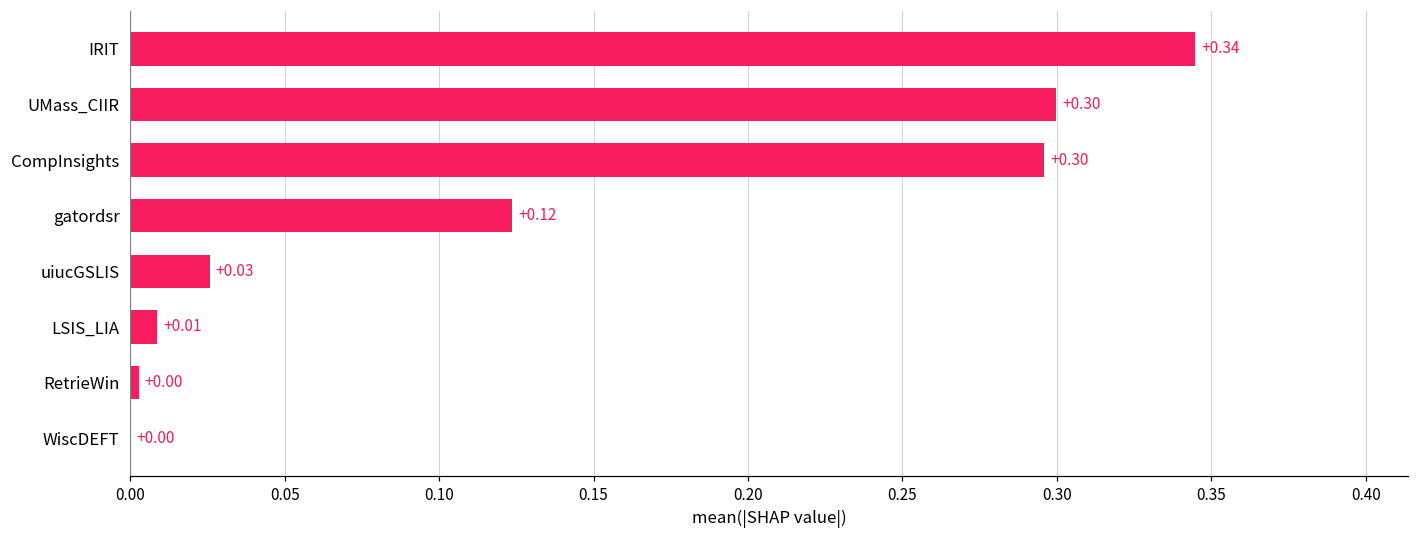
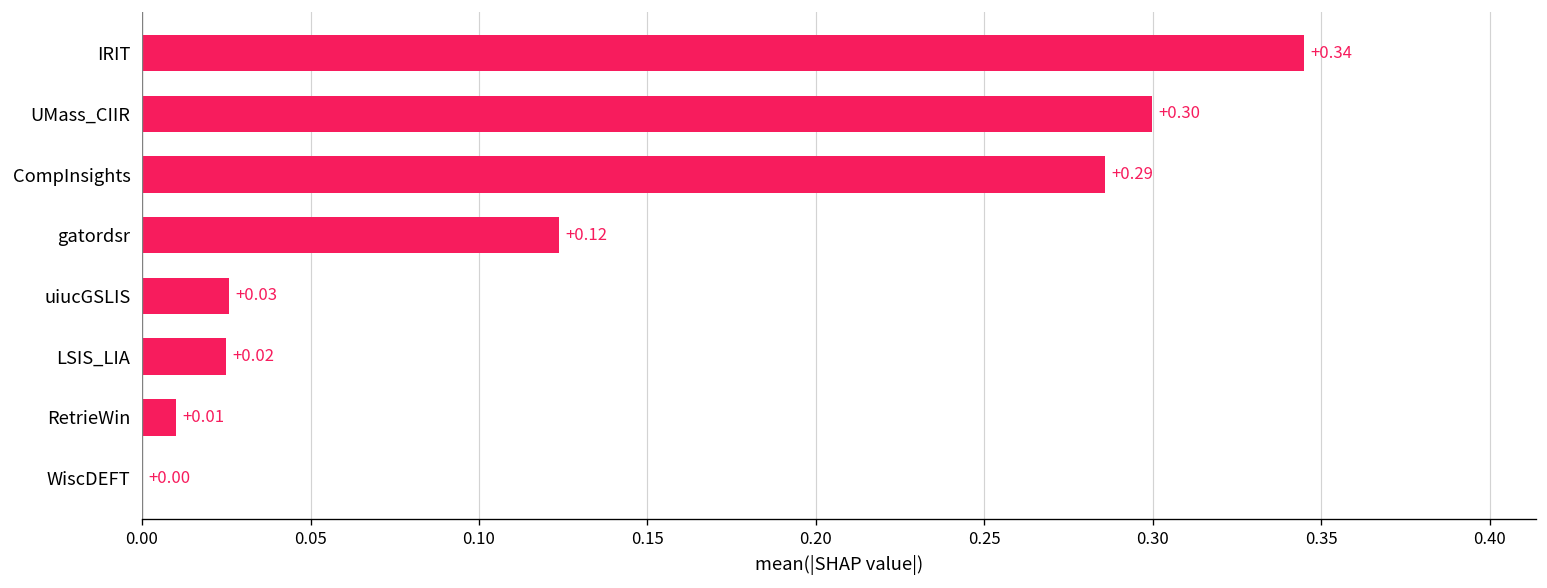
CompInsights: +0.30 -> +0.29
LSIS_LIA: +0.01 -> +0.02
RetrieWin: +0.00 -> +0.01
